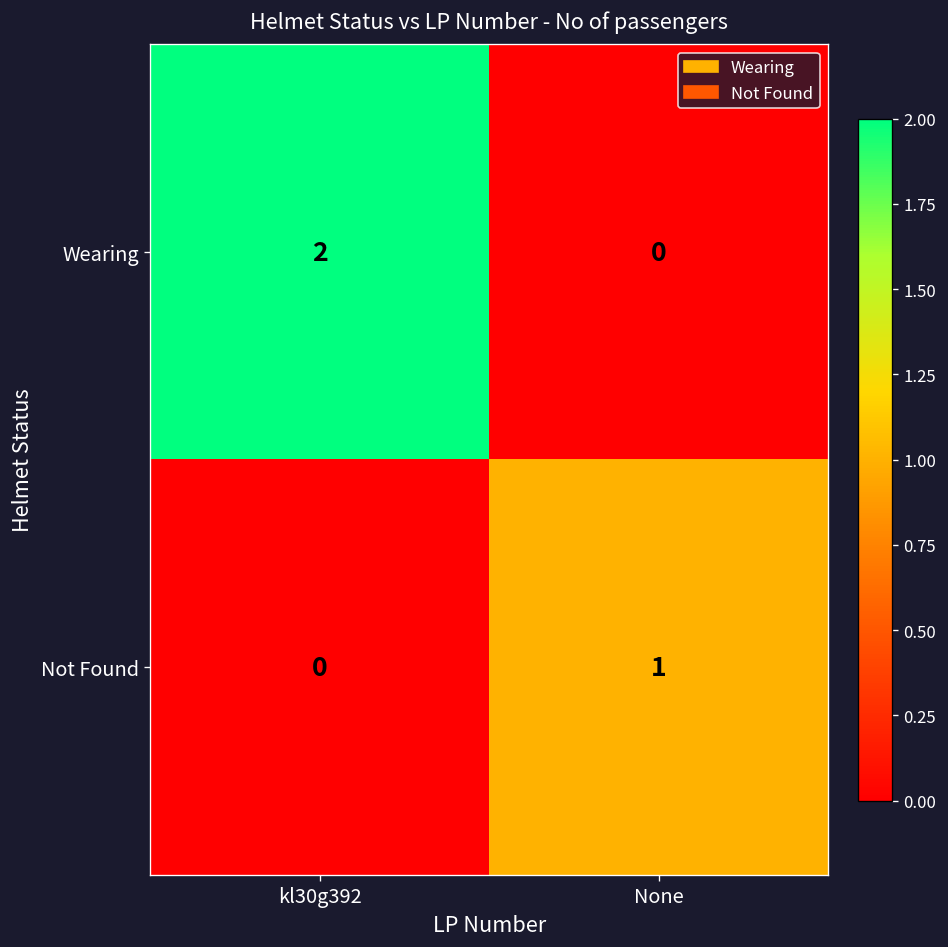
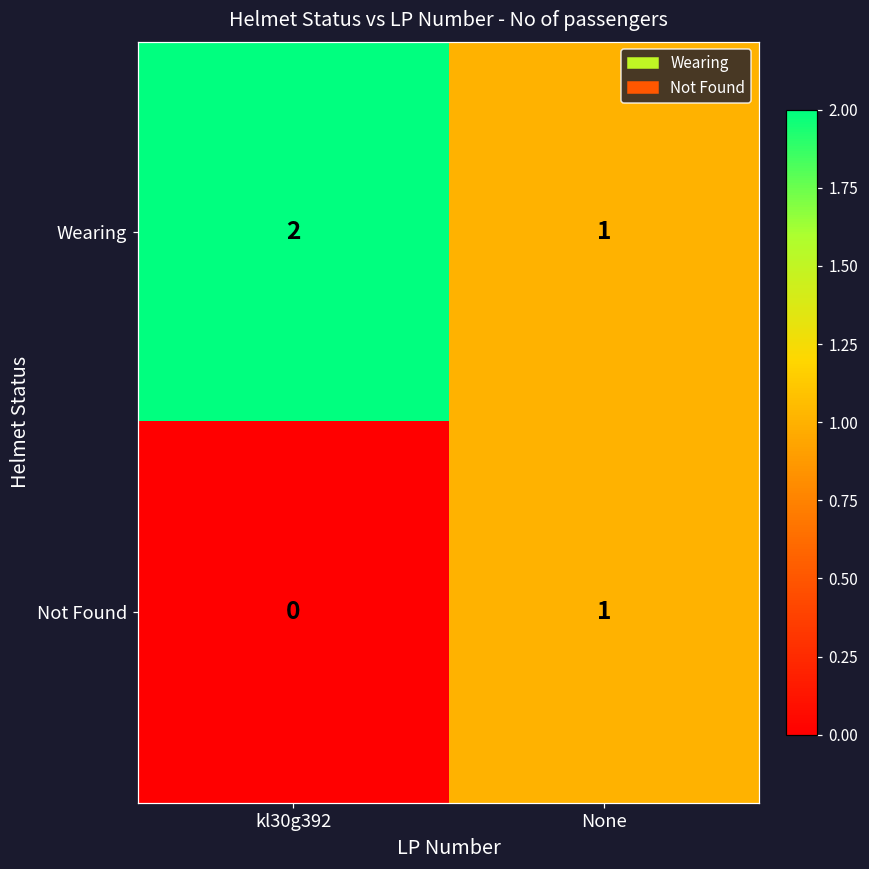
Wearing, None: 0 -> 1
